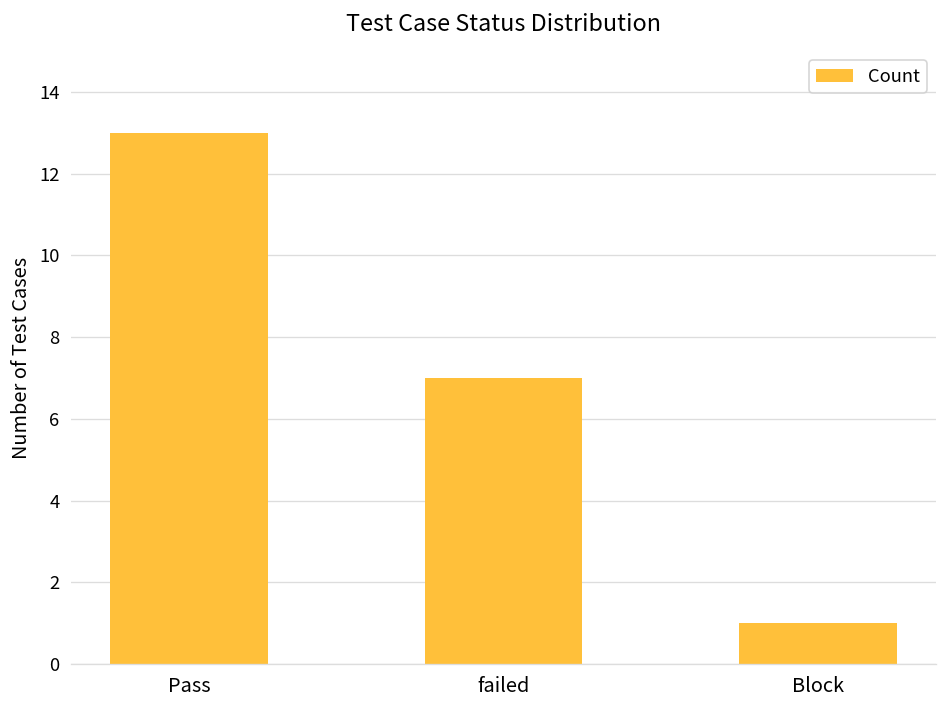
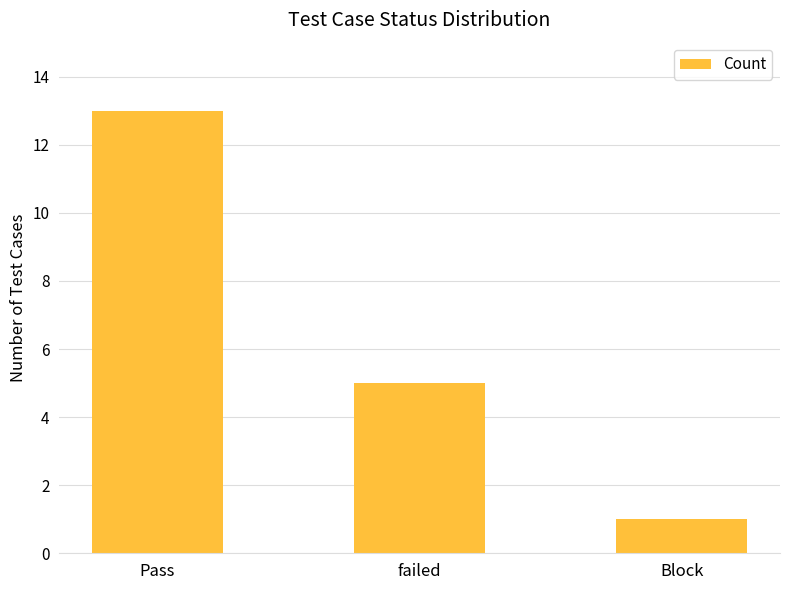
failed: 7 -> 5
